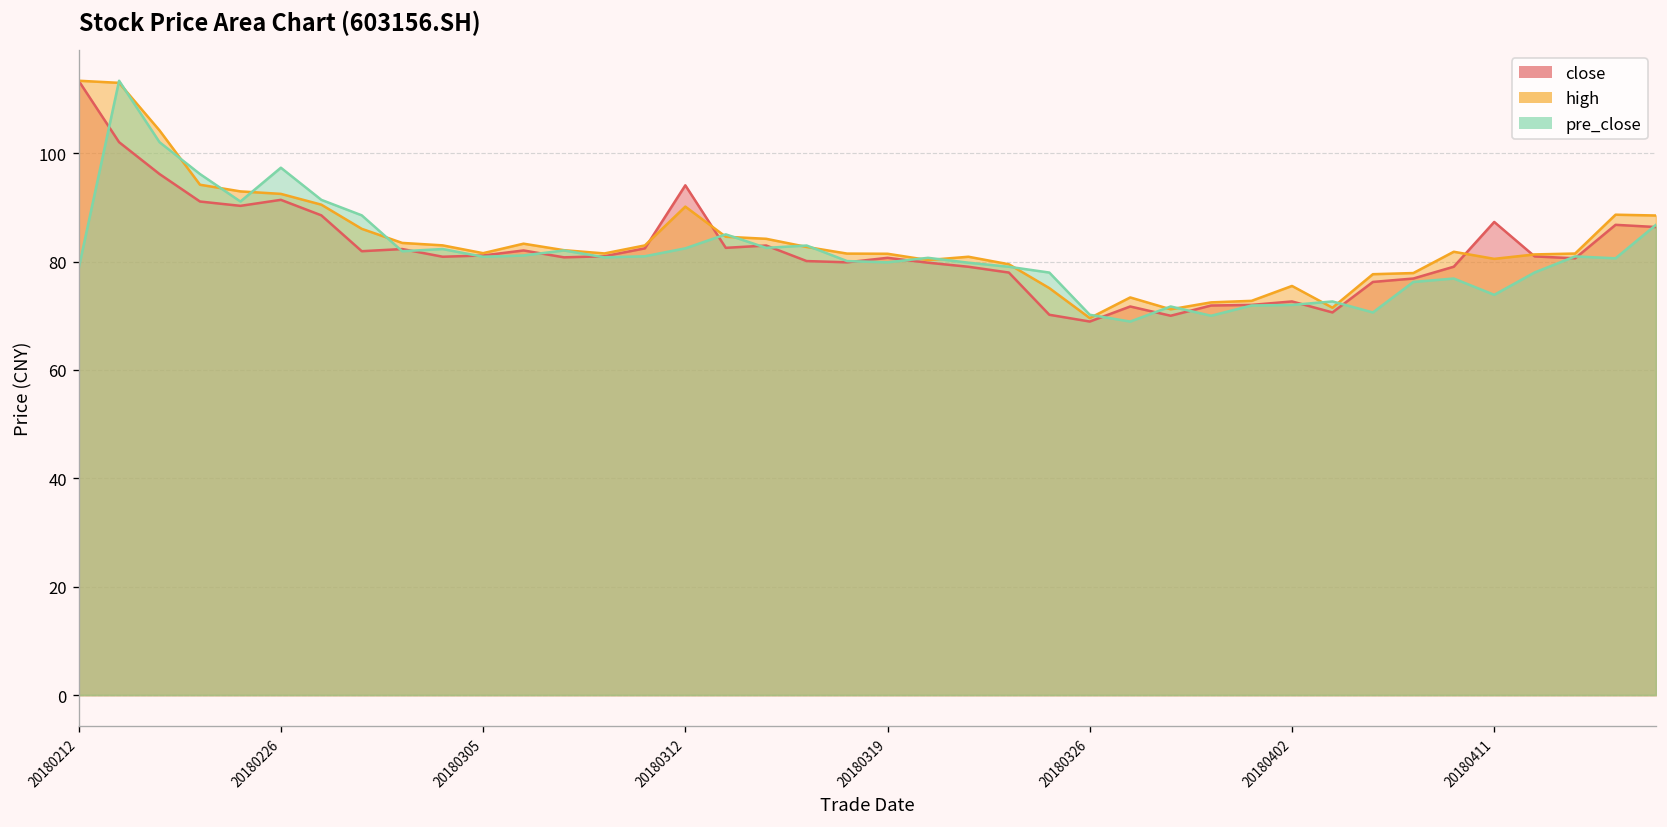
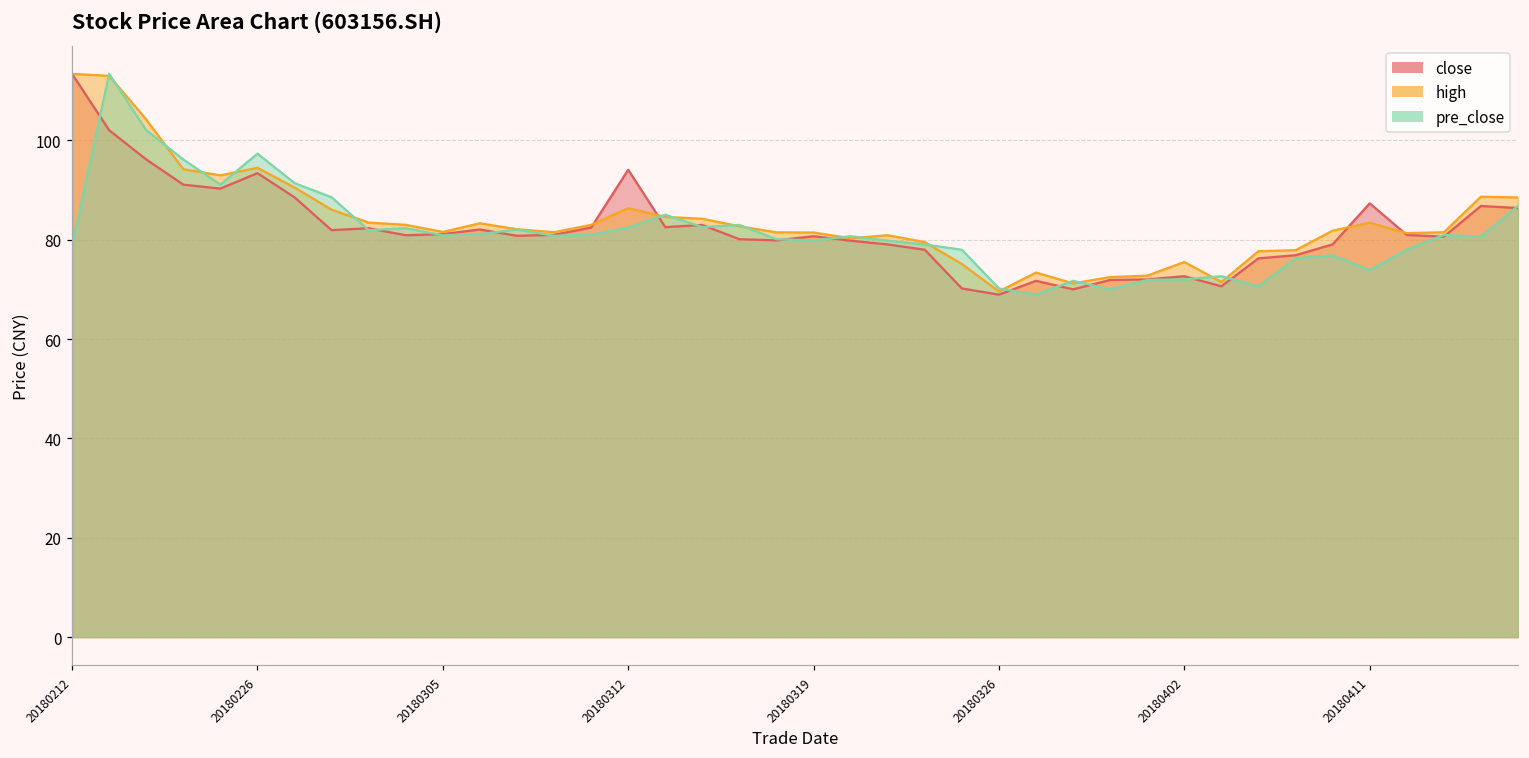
close, 20180226: 91 -> 93
high, 20180226: 92 -> 94
high, 20180312: 90 -> 86
high, 20180411: 81 -> 83
